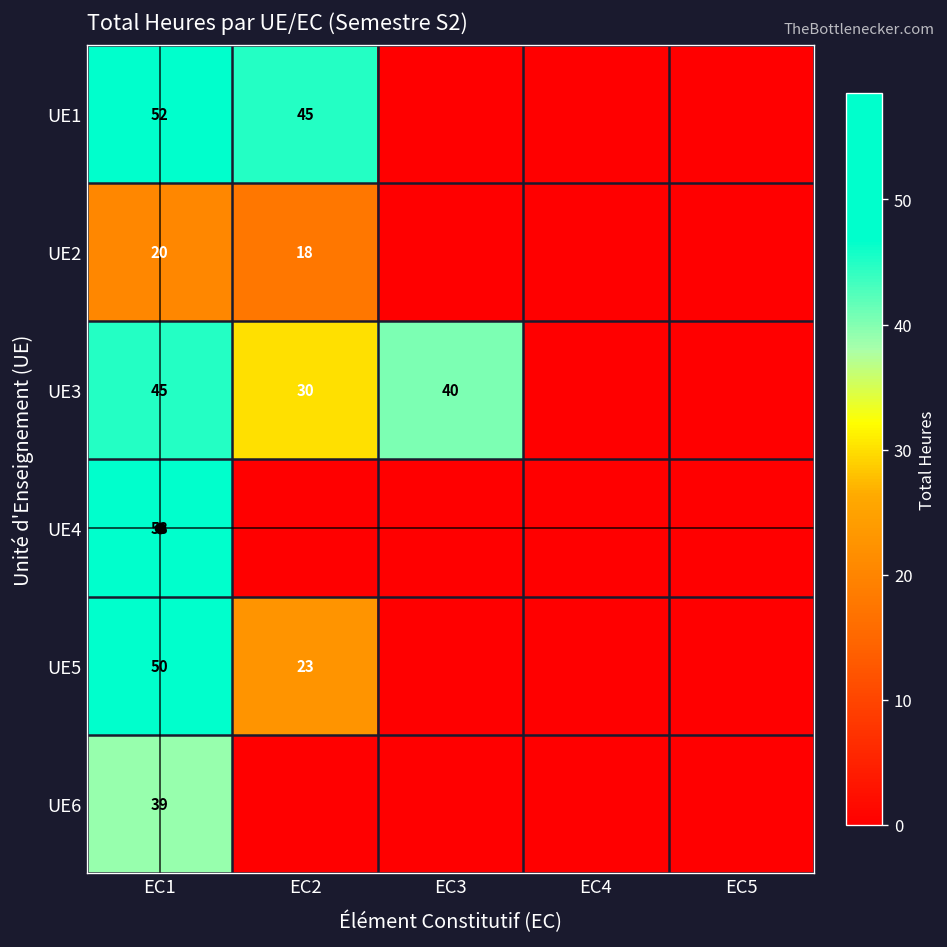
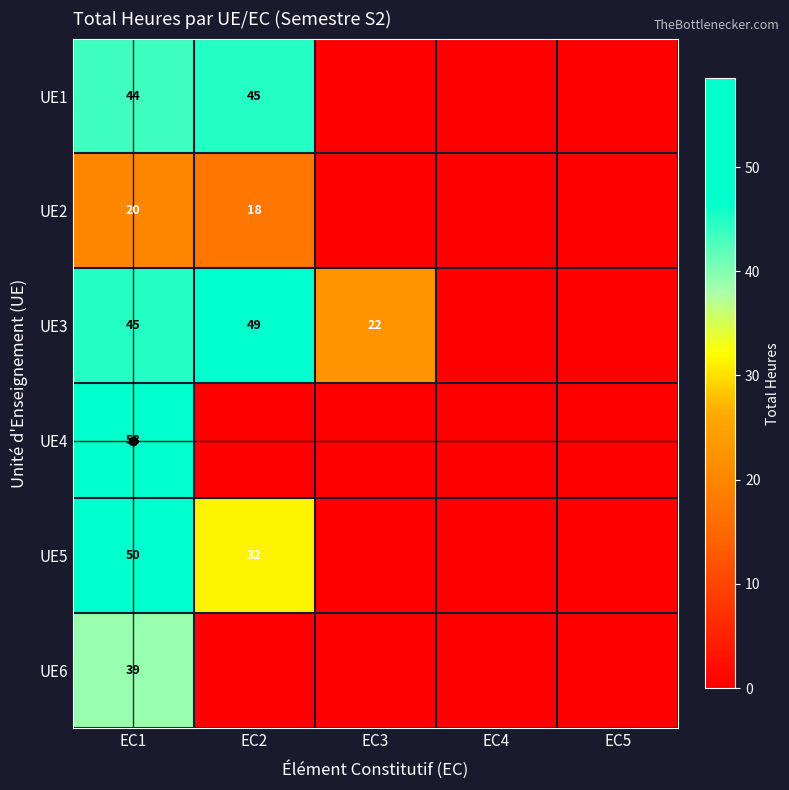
UE1, EC1: 52 -> 44
UE3, EC2: 30 -> 49
UE3, EC3: 40 -> 22
UE5, EC2: 23 -> 32
